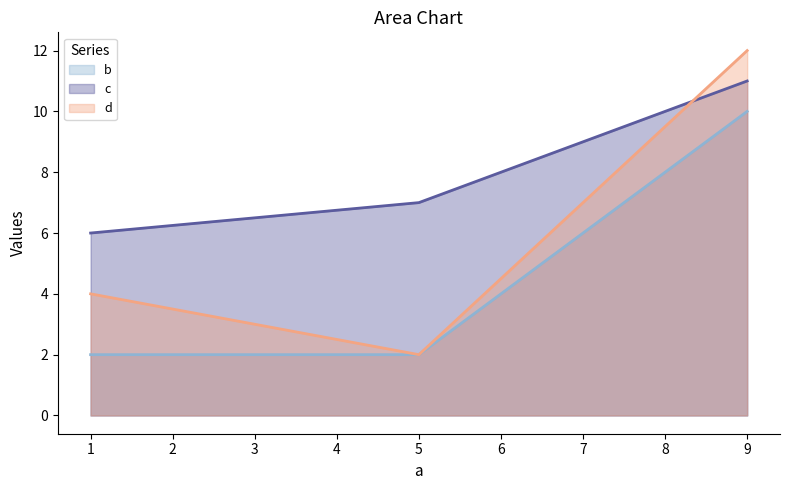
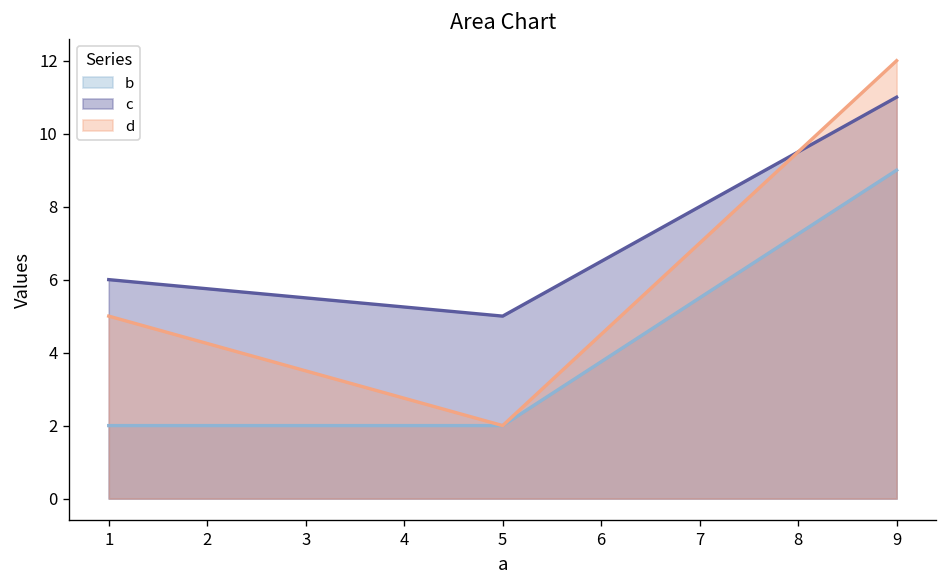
d, 1: 4 -> 5
c, 5: 7 -> 5
b, 9: 10 -> 9
